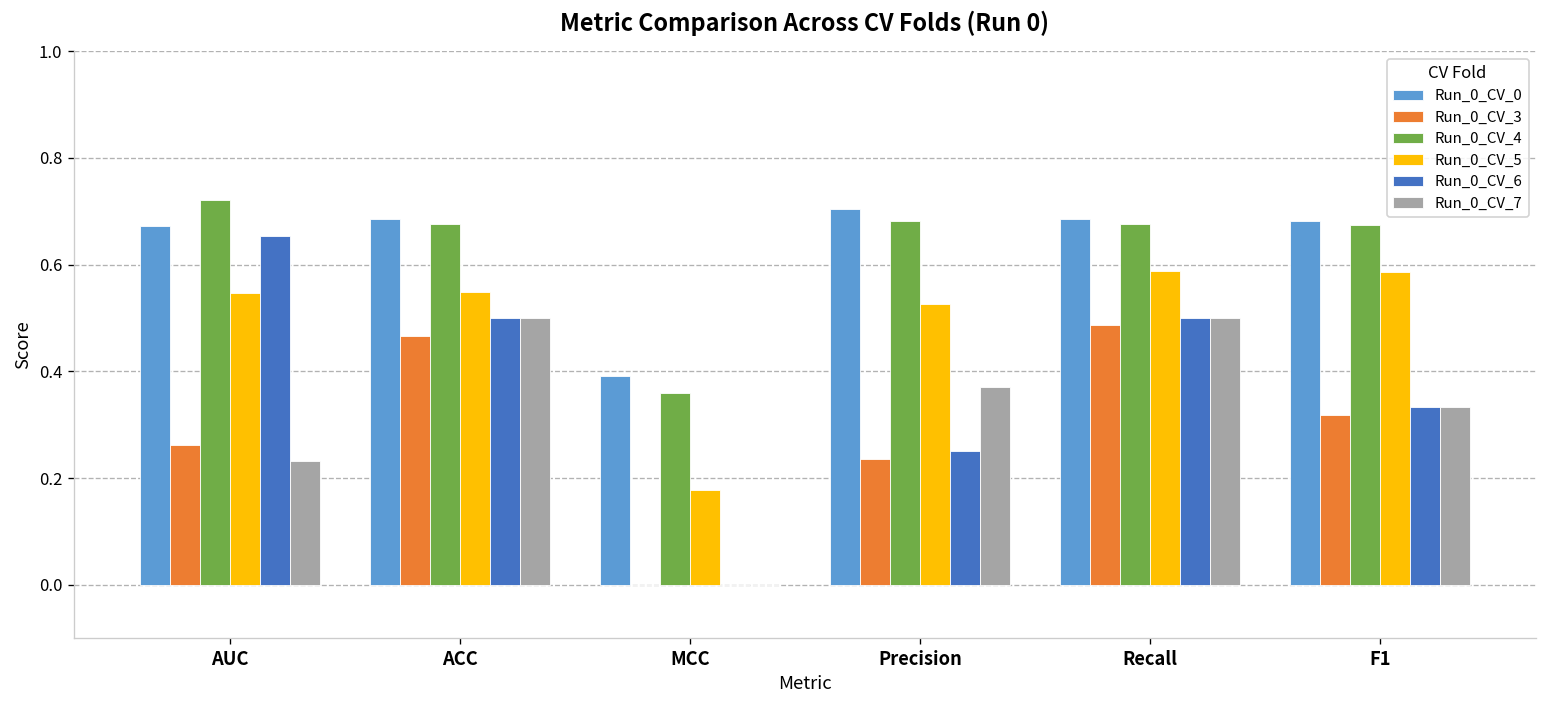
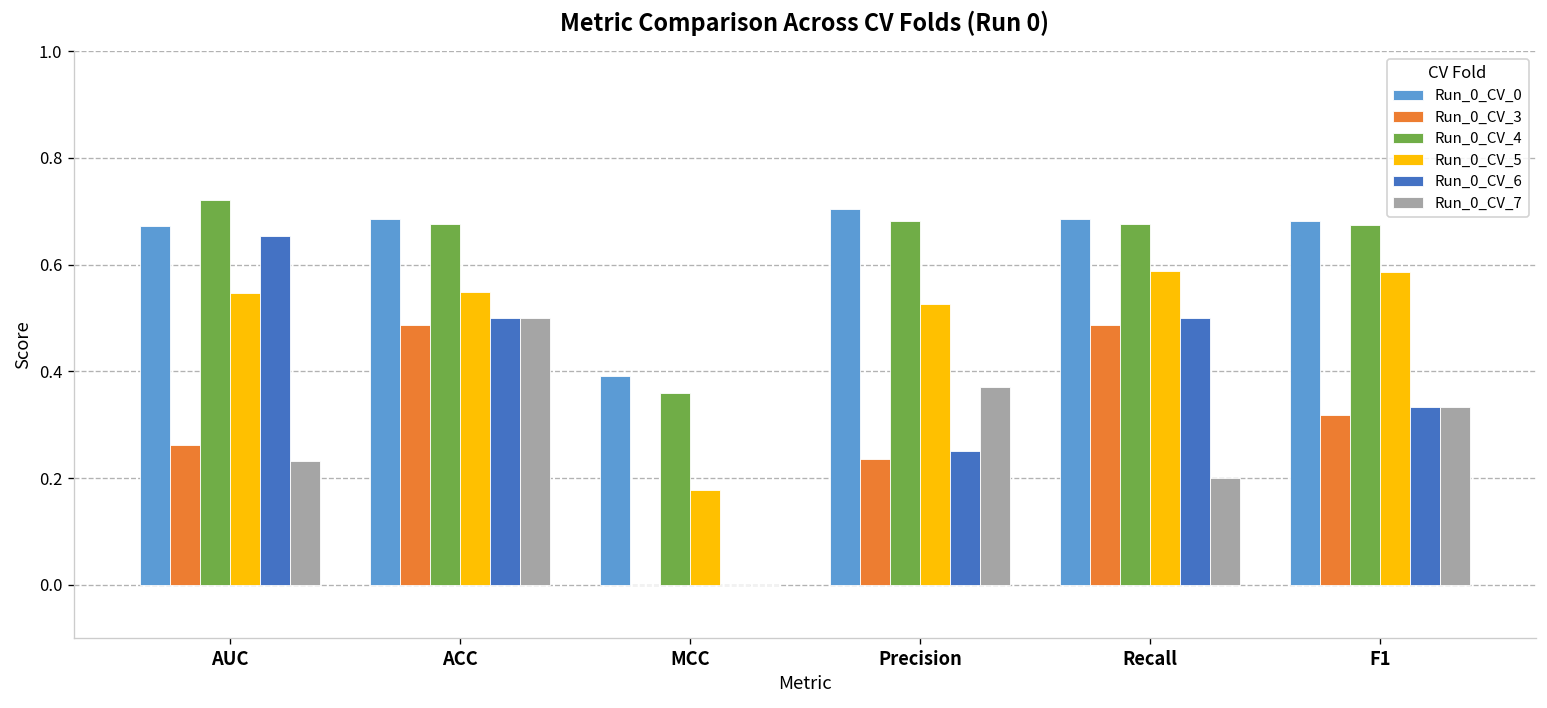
Run_0_CV_3, ACC: 0.47 -> 0.49
Run_0_CV_7, Recall: 0.5 -> 0.2
